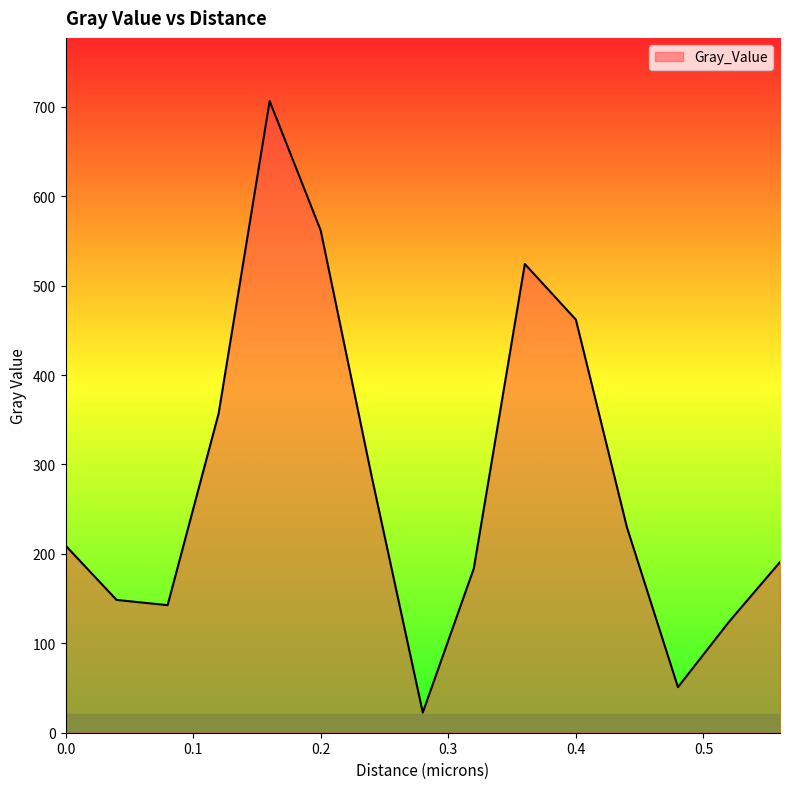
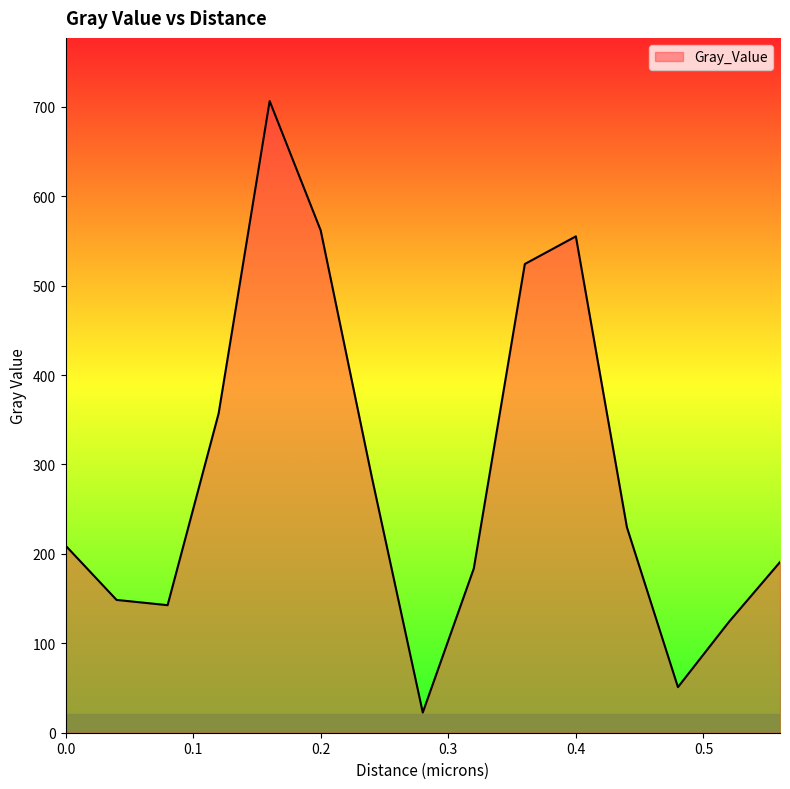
0.4: 460 -> 560
